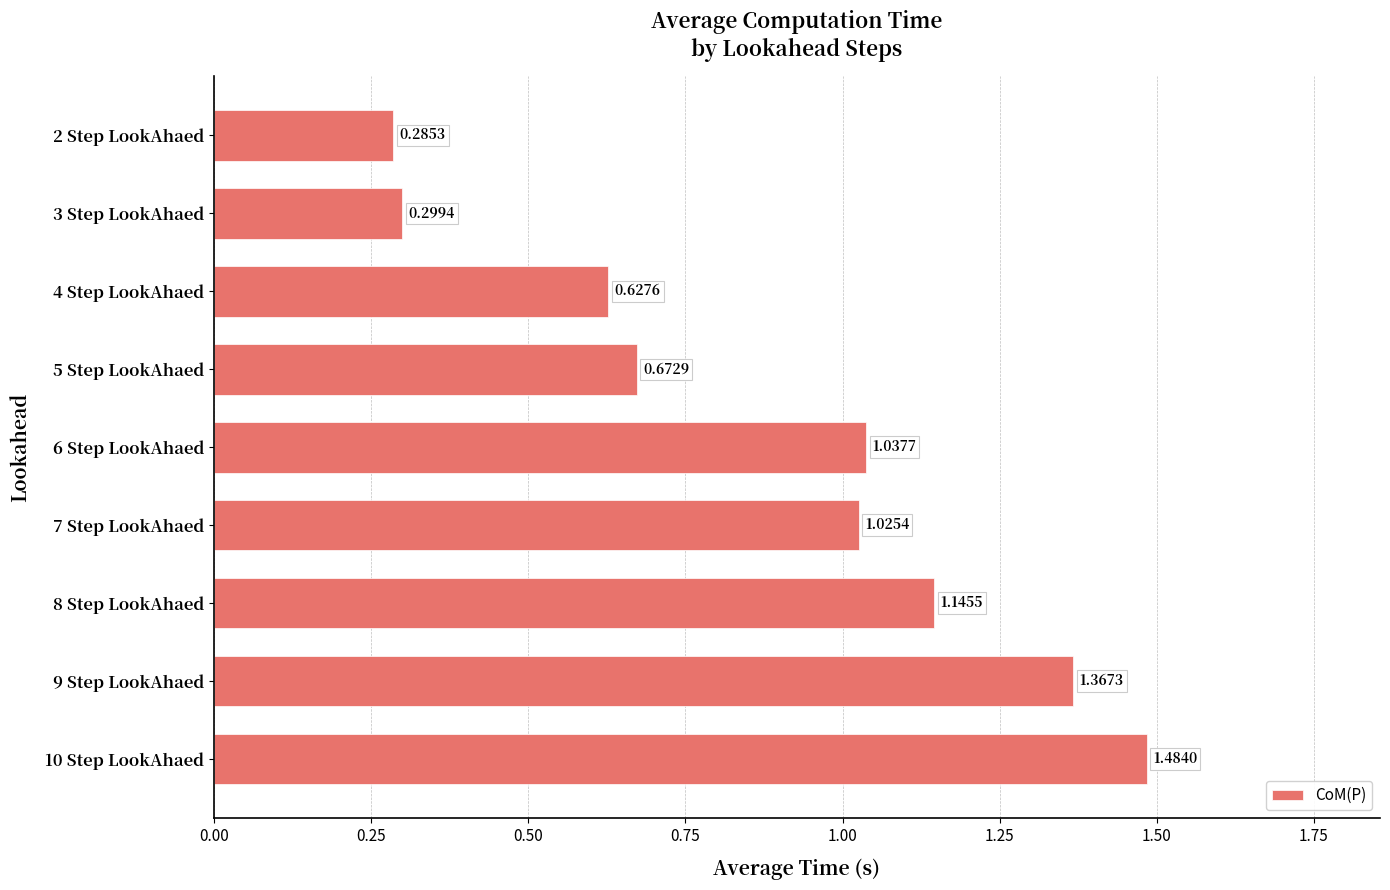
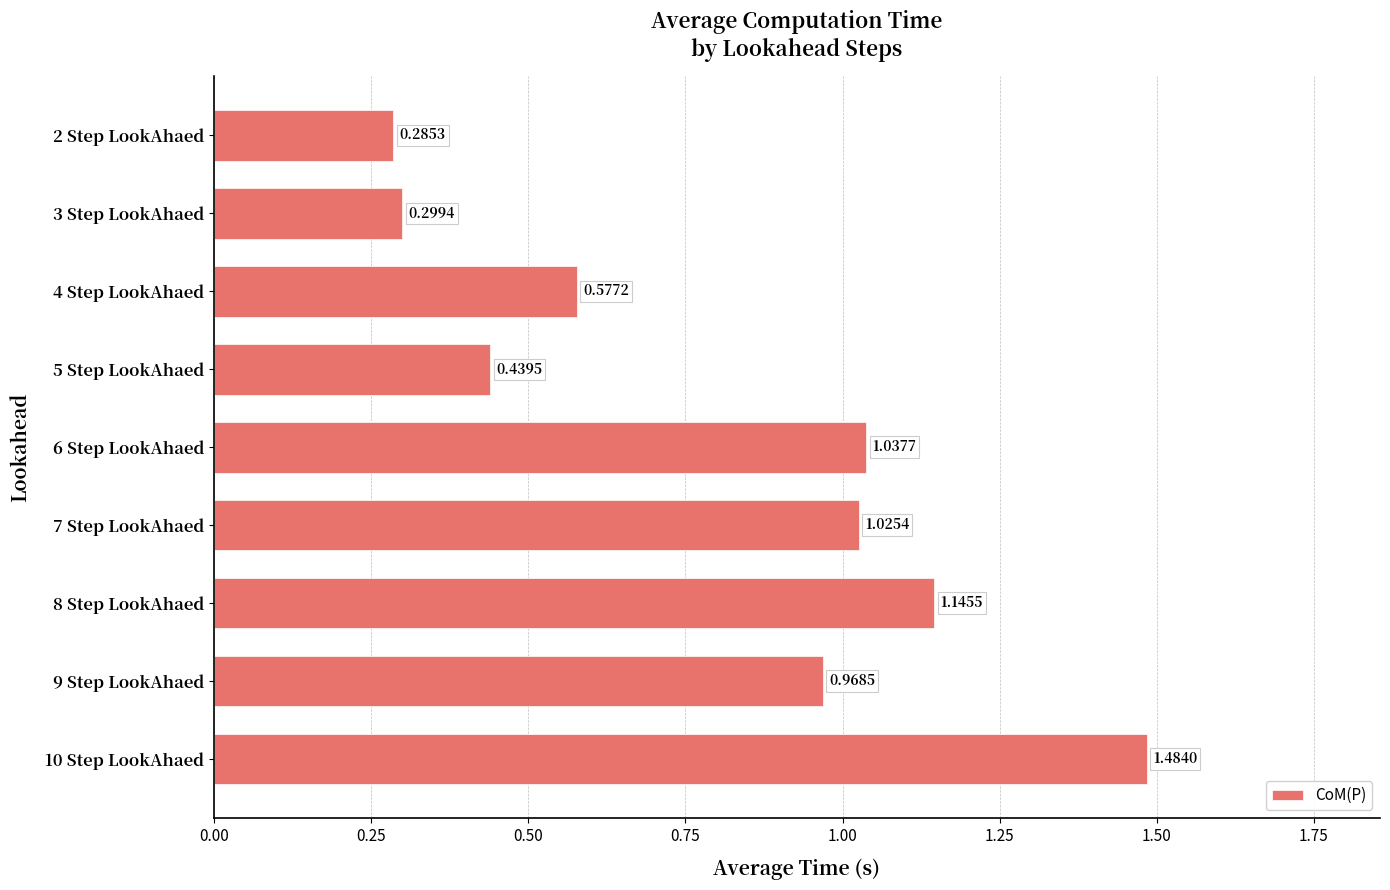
4 Step LookAhaed: 0.6276 -> 0.5772
5 Step LookAhaed: 0.6729 -> 0.4395
9 Step LookAhaed: 1.3673 -> 0.9685
